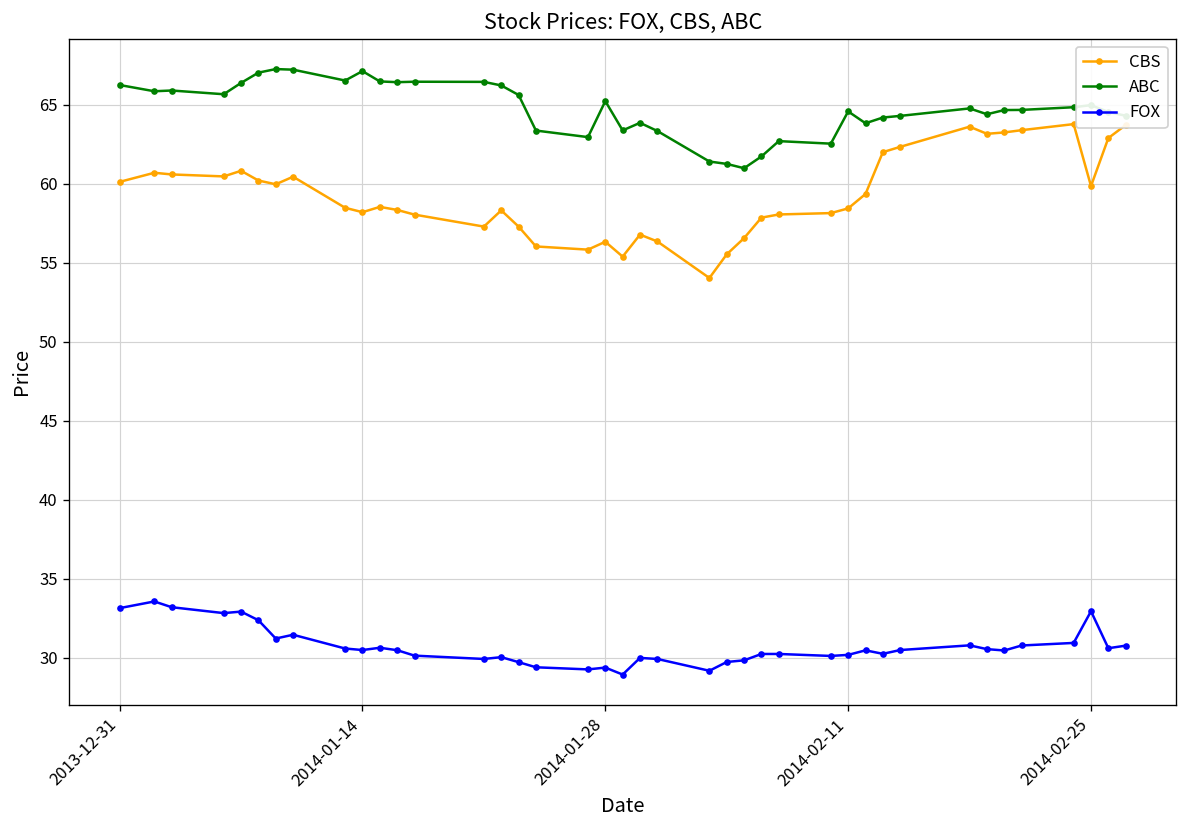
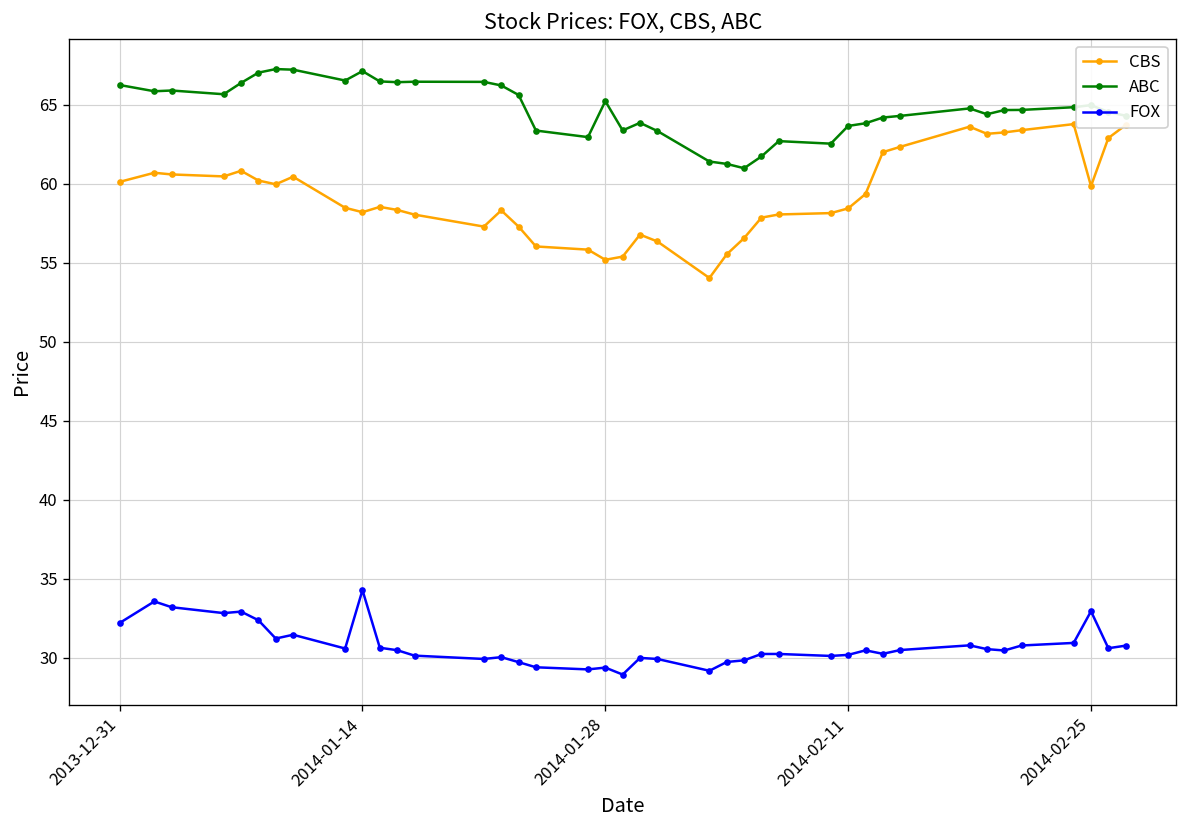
FOX, 2013-12-31: 33.1 -> 32.2
FOX, 2014-01-14: 30.5 -> 34.3
CBS, 2014-01-28: 56.3 -> 55.2
ABC, 2014-02-11: 64.6 -> 63.7
